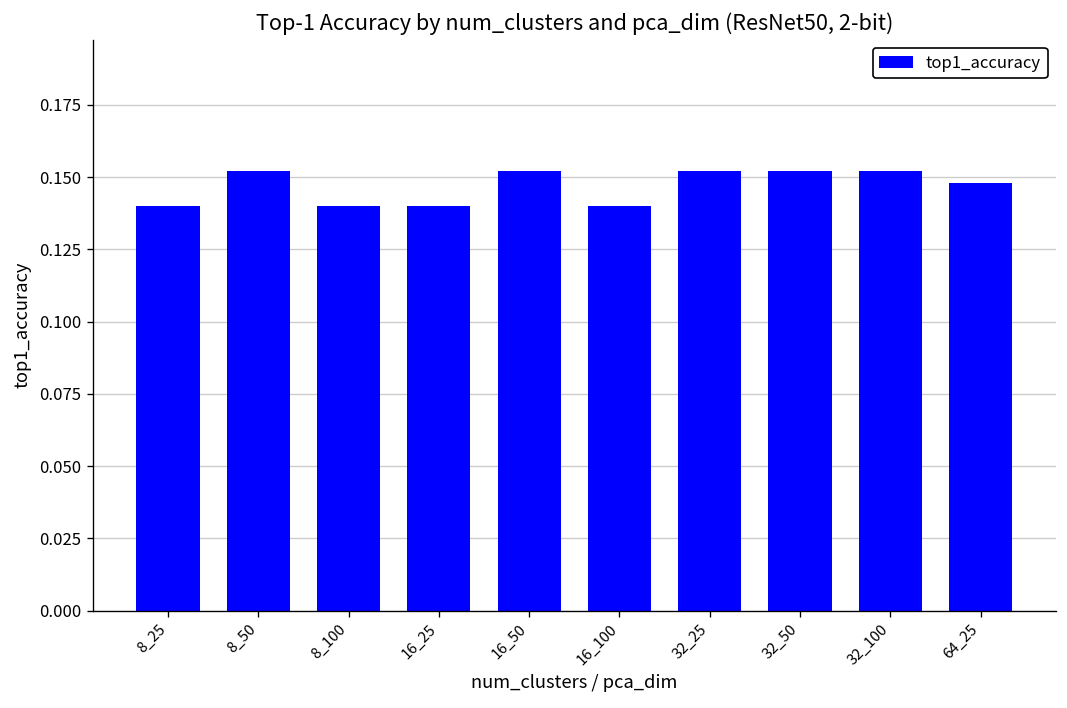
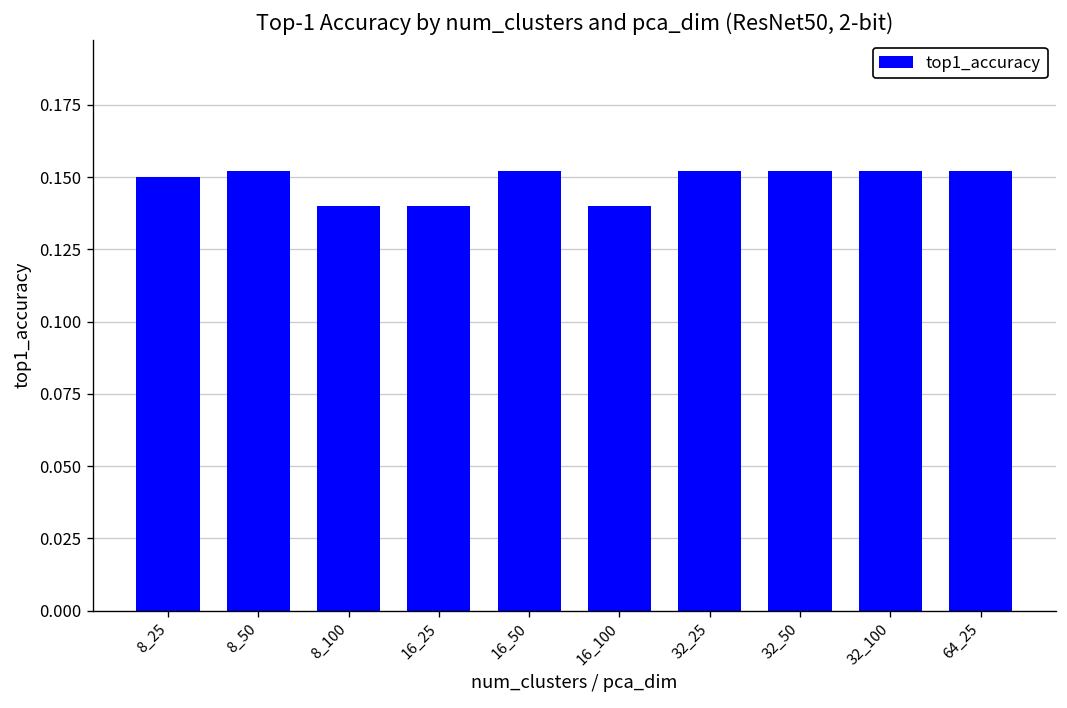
8_25: 0.14 -> 0.15
64_25: 0.148 -> 0.152
